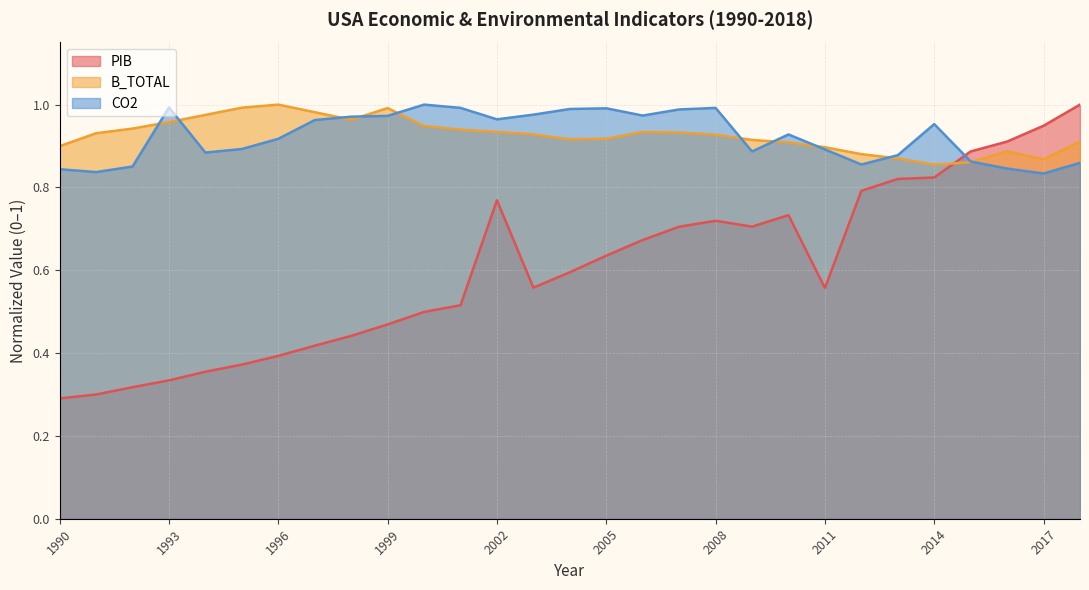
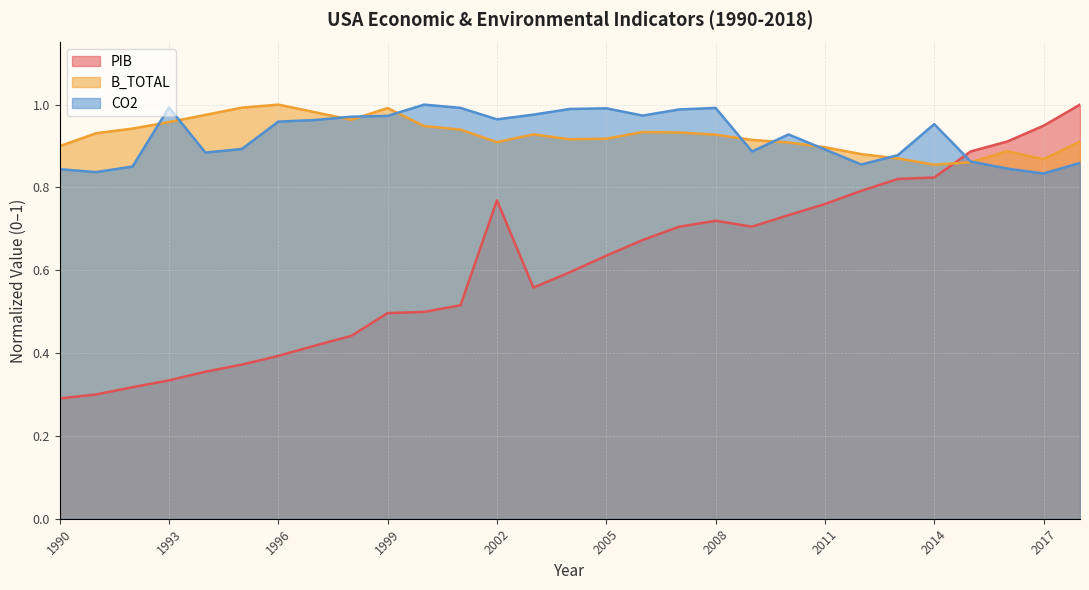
CO2, 1996: 0.92 -> 0.96
PIB, 1999: 0.47 -> 0.50
B_TOTAL, 2002: 0.93 -> 0.91
PIB, 2011: 0.56 -> 0.76
